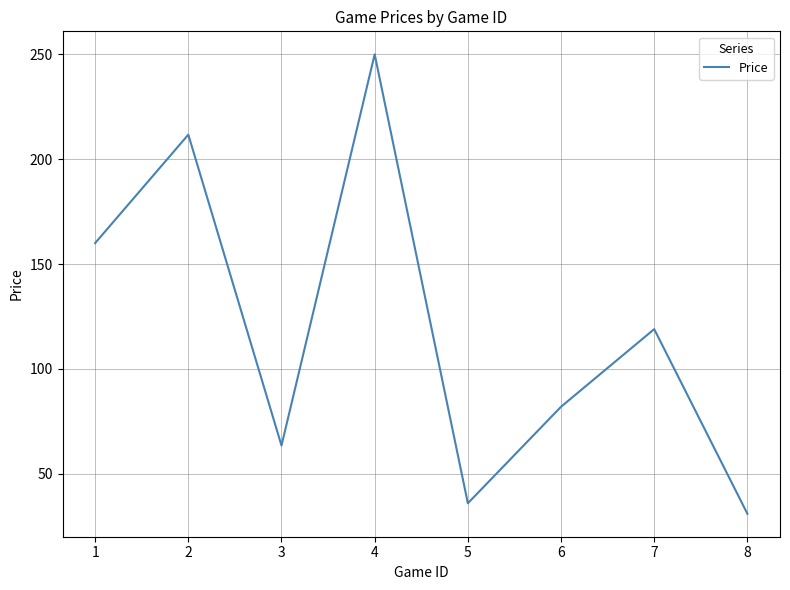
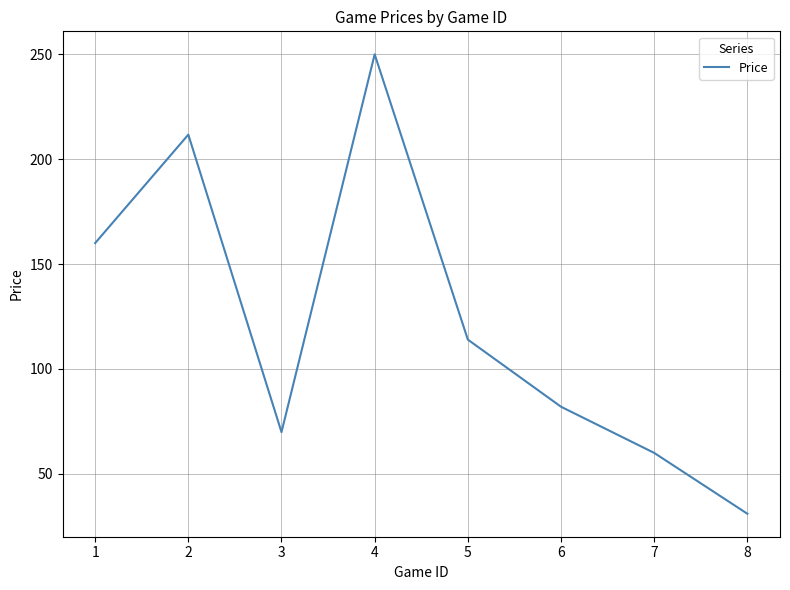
3: 64 -> 70
5: 36 -> 114
7: 119 -> 60
